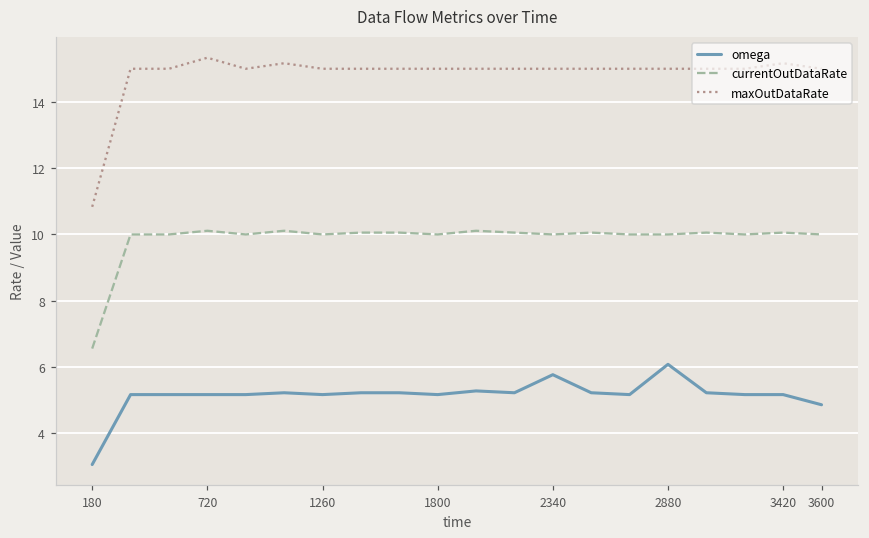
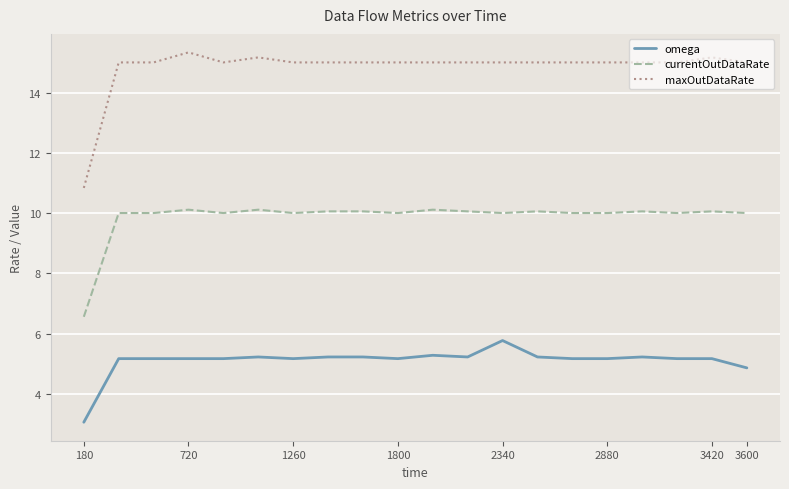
omega, 2880: 6.1 -> 5.2
